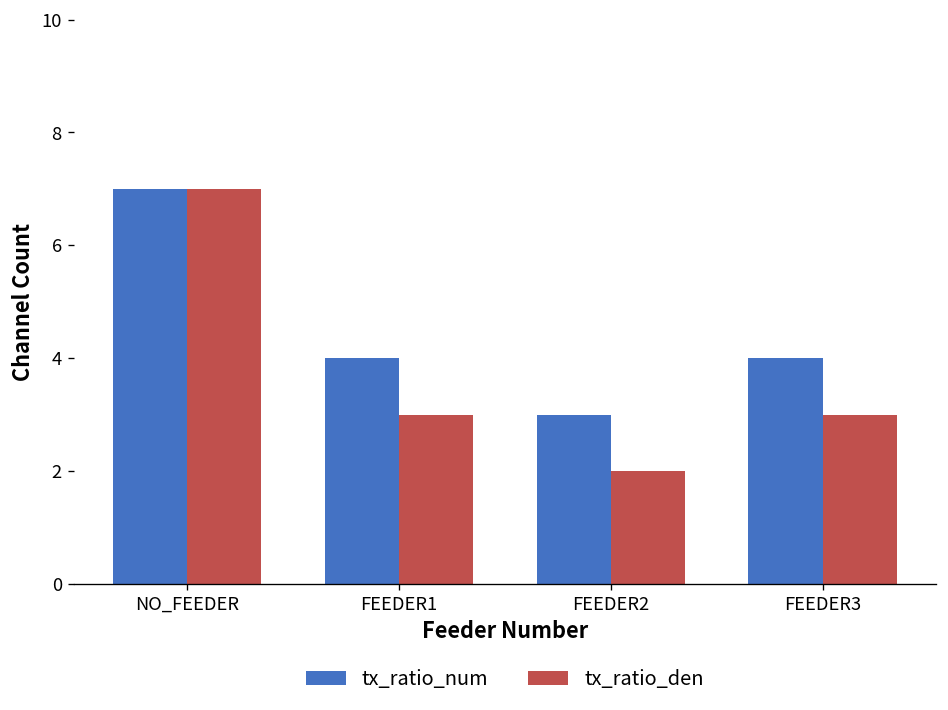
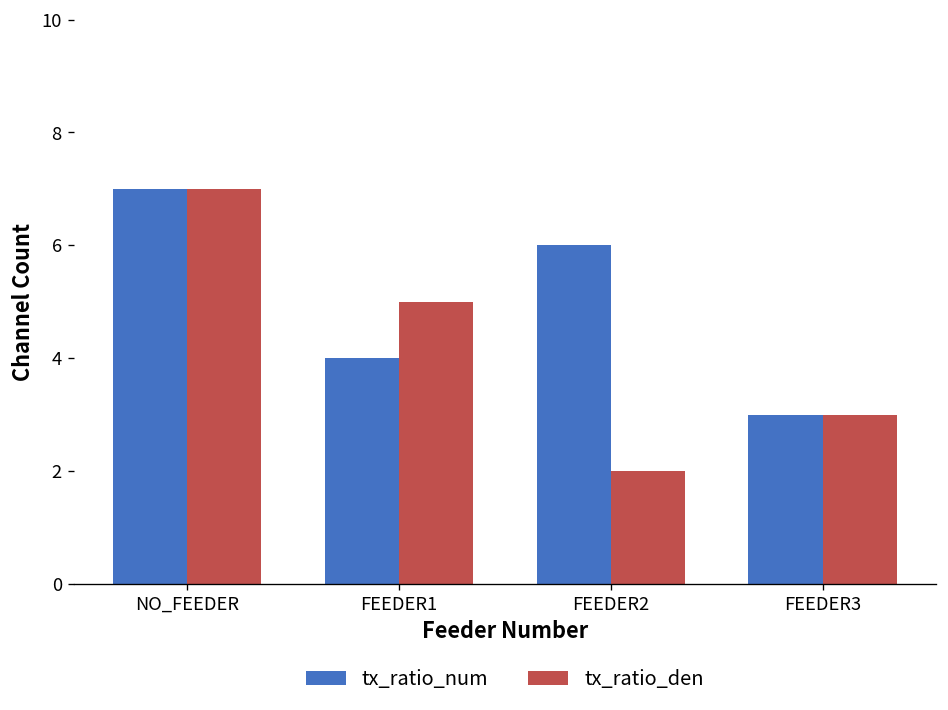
tx_ratio_den, FEEDER1: 3 -> 5
tx_ratio_num, FEEDER2: 3 -> 6
tx_ratio_num, FEEDER3: 4 -> 3
